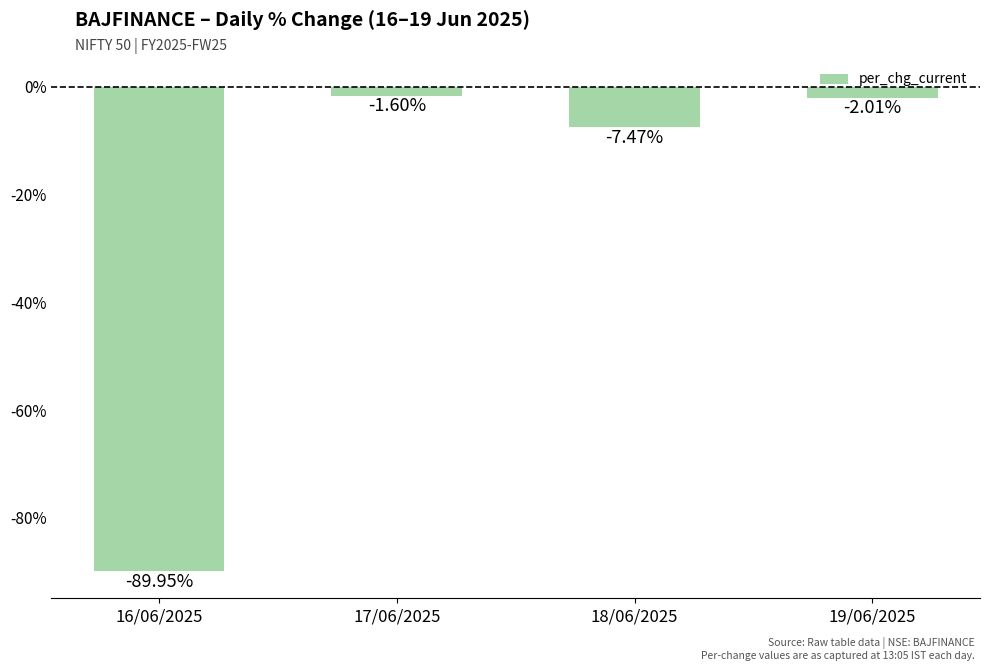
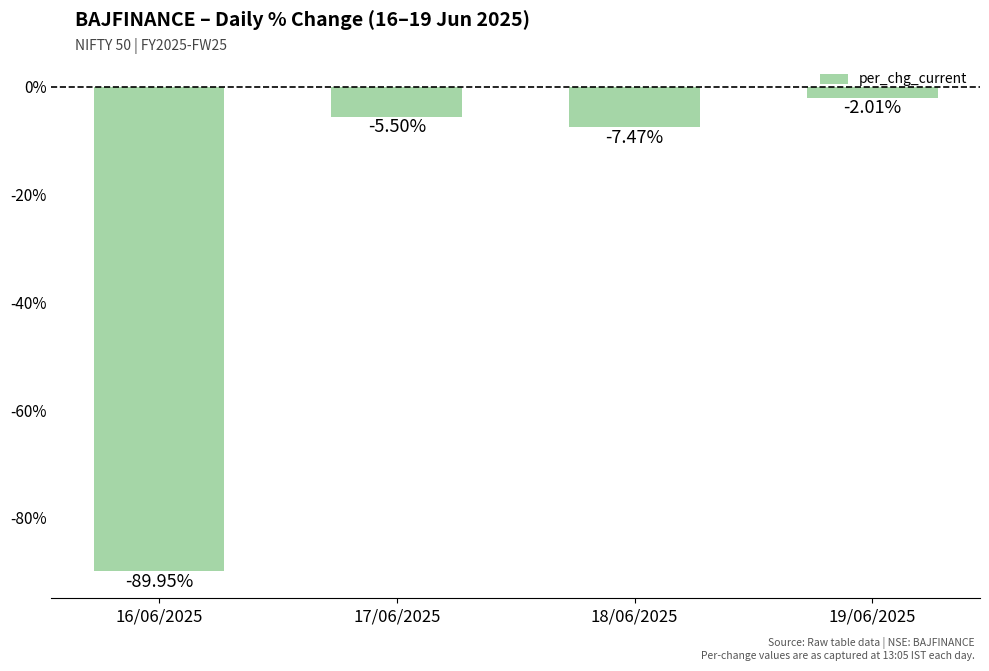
17/06/2025: -1.60% -> -5.50%
